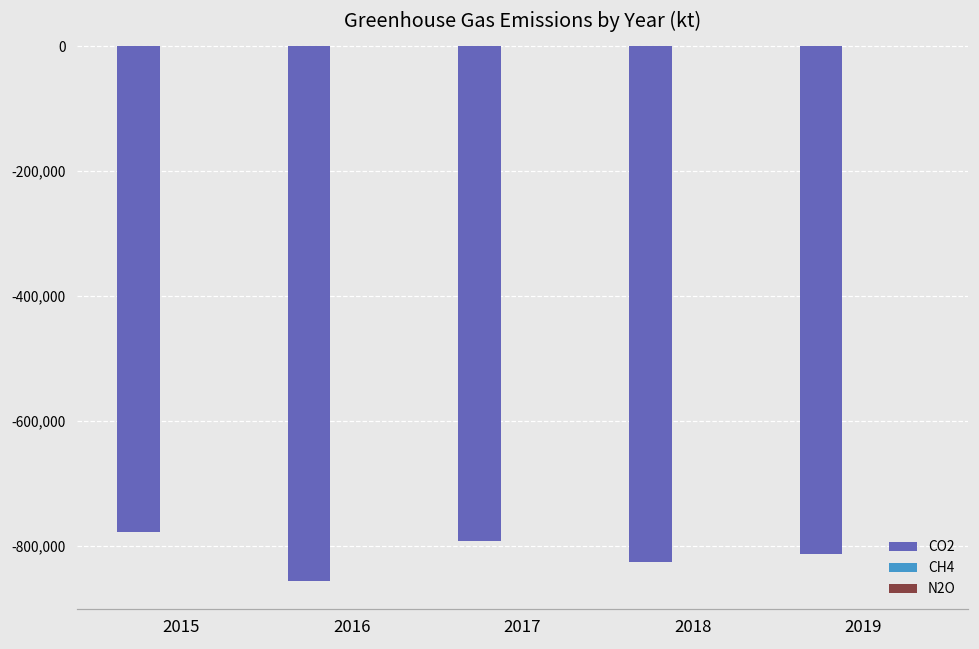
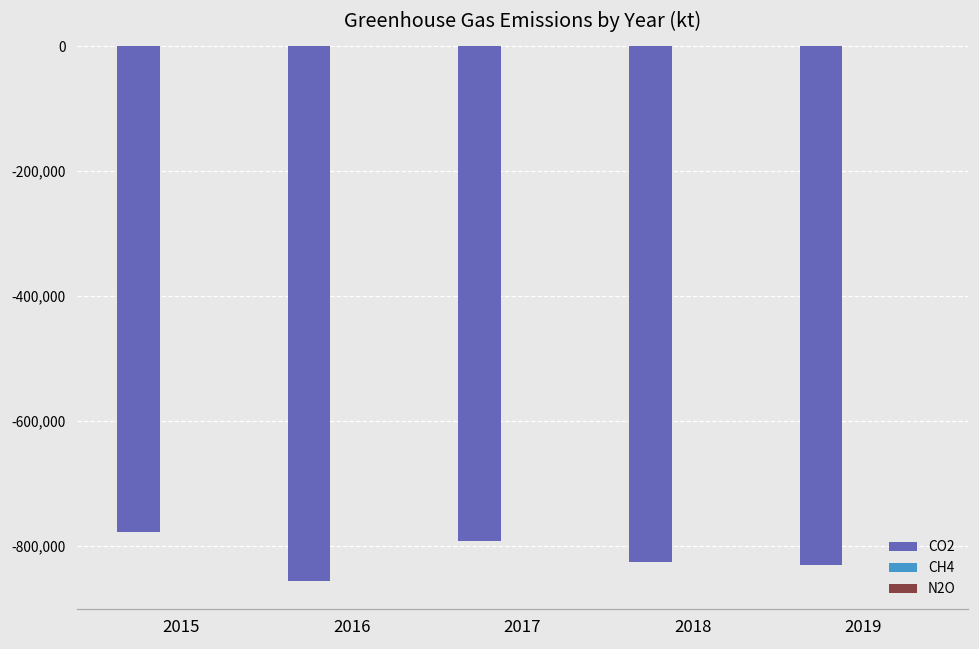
CO2, 2019: -810,000 -> -830,000
